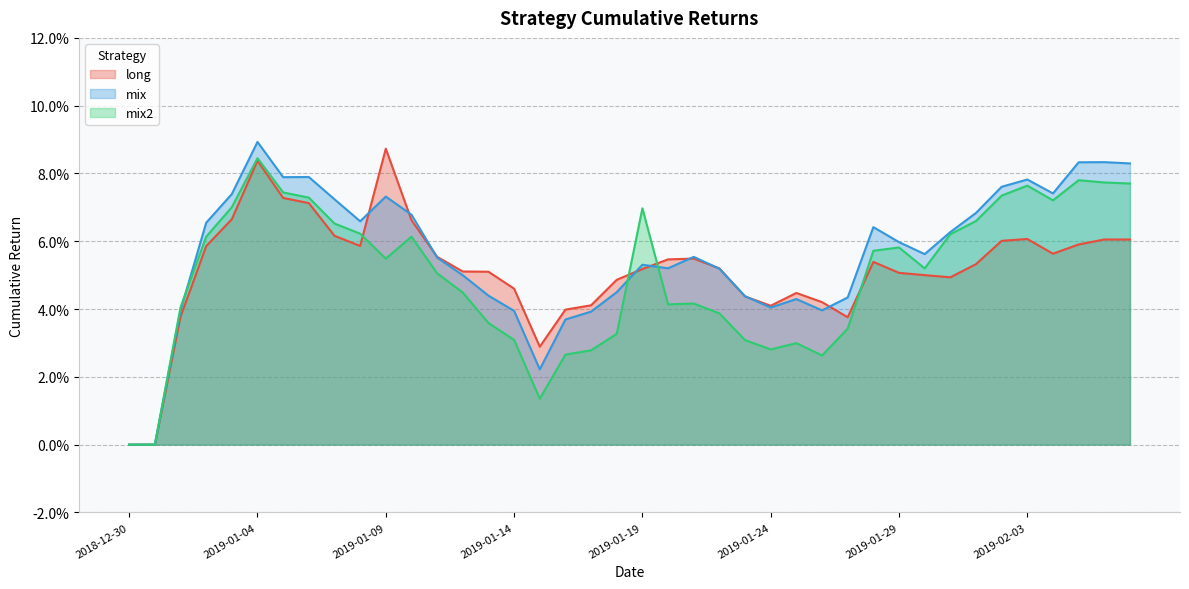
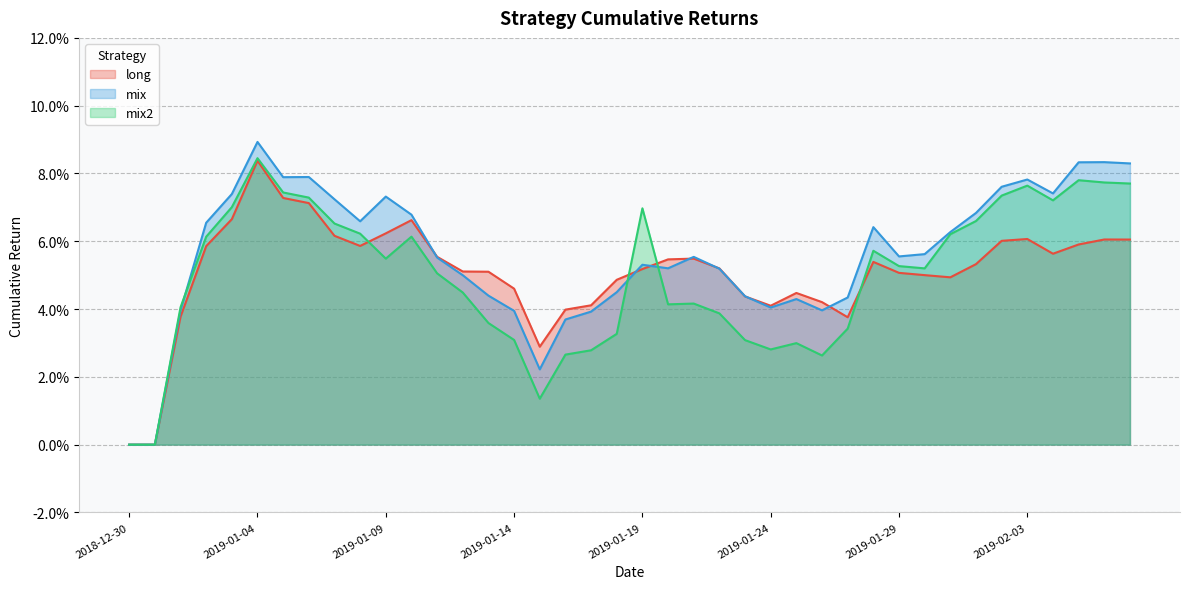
long, 2019-01-09: 8.7% -> 6.2%
mix, 2019-01-29: 6.0% -> 5.6%
mix2, 2019-01-29: 5.8% -> 5.3%
